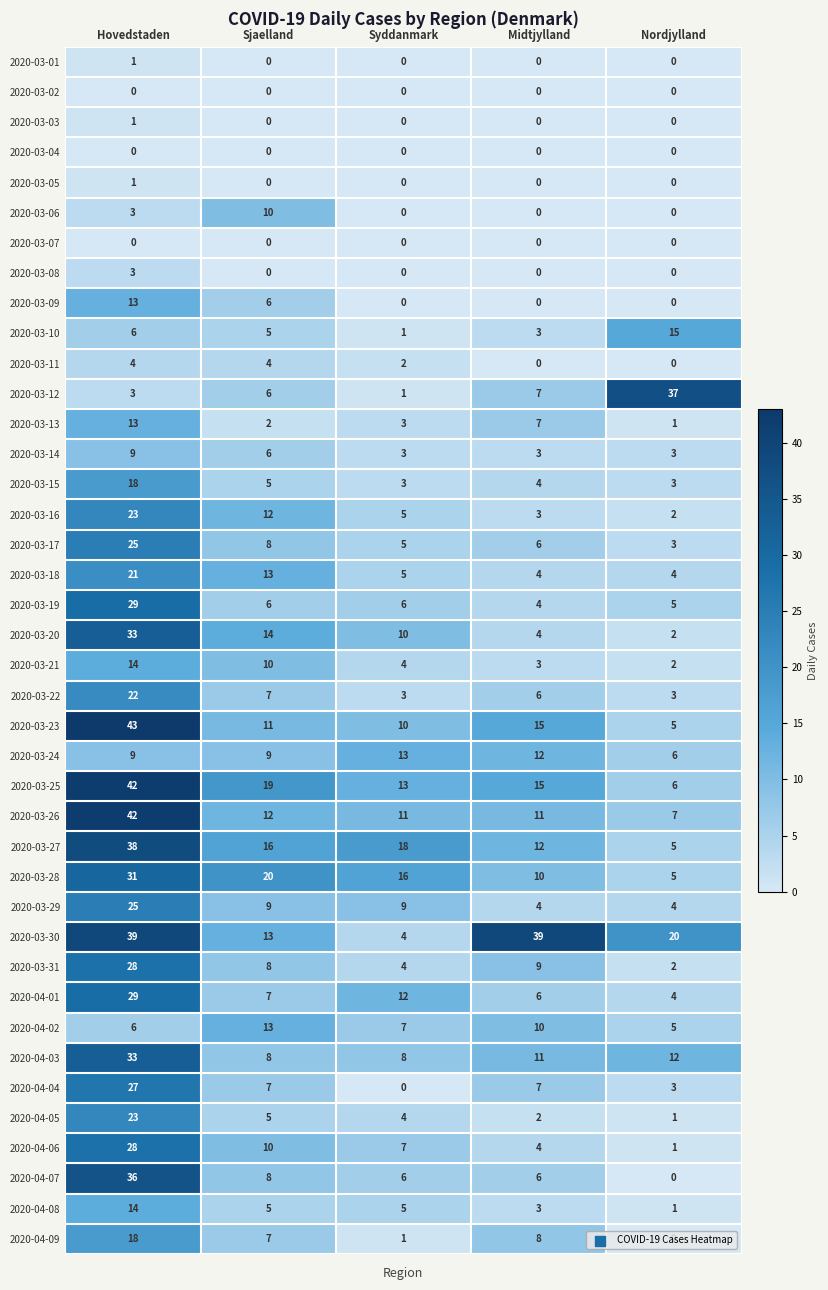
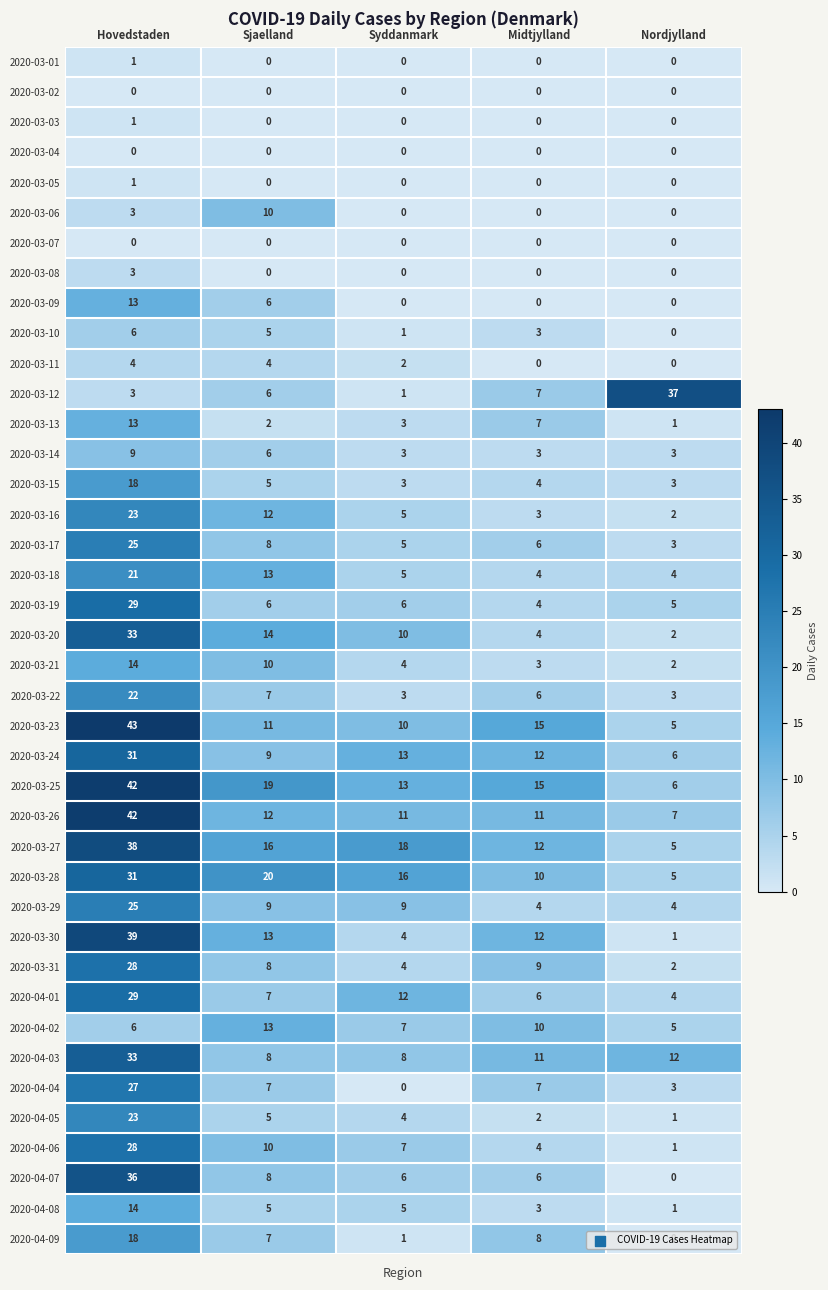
2020-03-10, Nordjylland: 15 -> 0
2020-03-24, Hovedstaden: 9 -> 31
2020-03-30, Midtjylland: 39 -> 12
2020-03-30, Nordjylland: 20 -> 1
